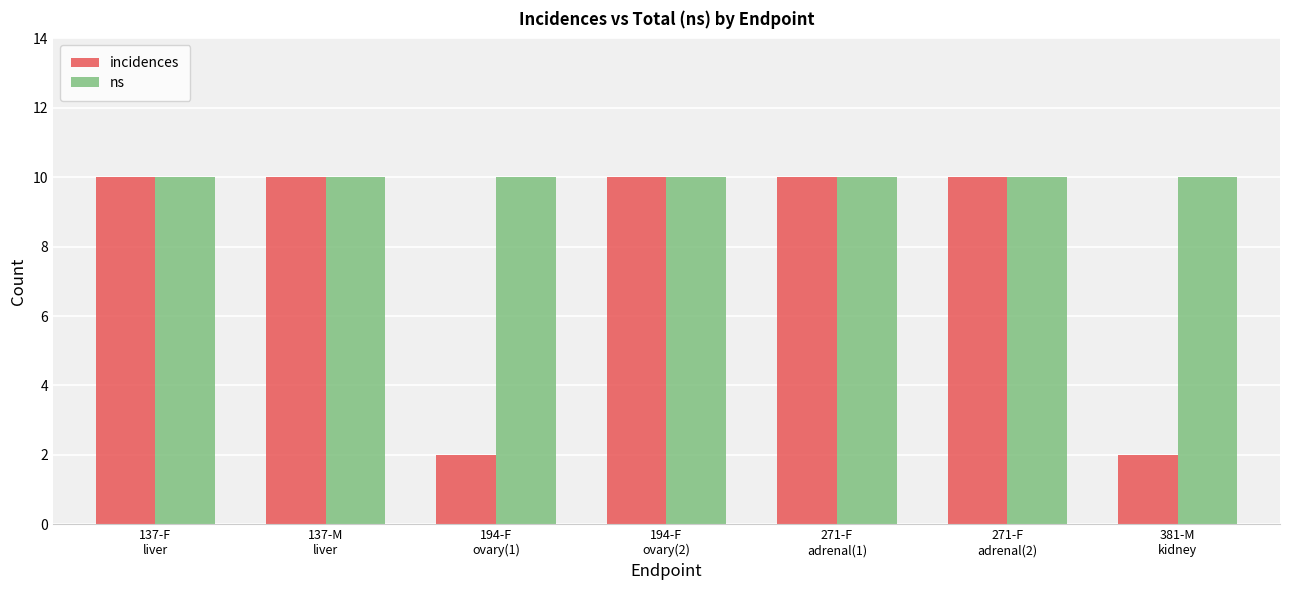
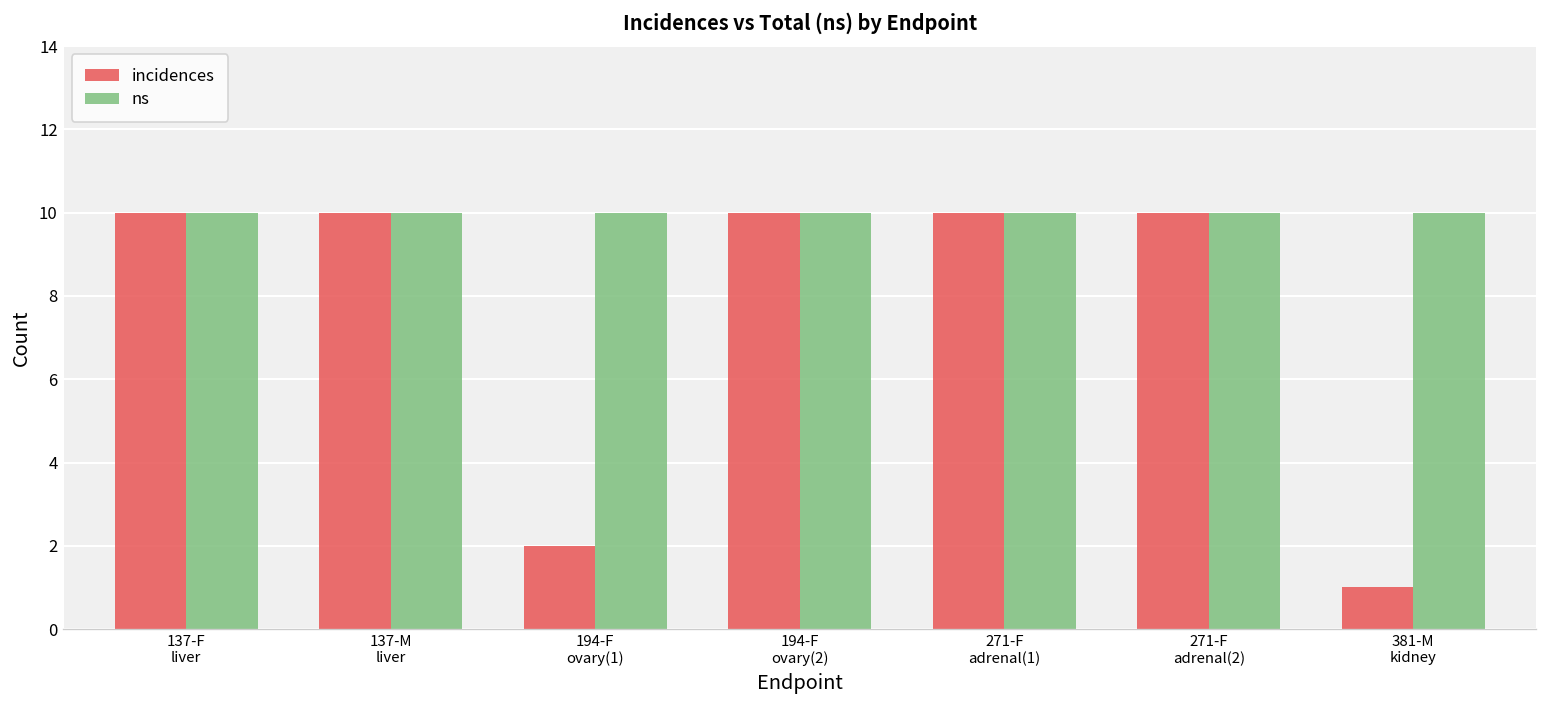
incidences, 381-M kidney: 2 -> 1
